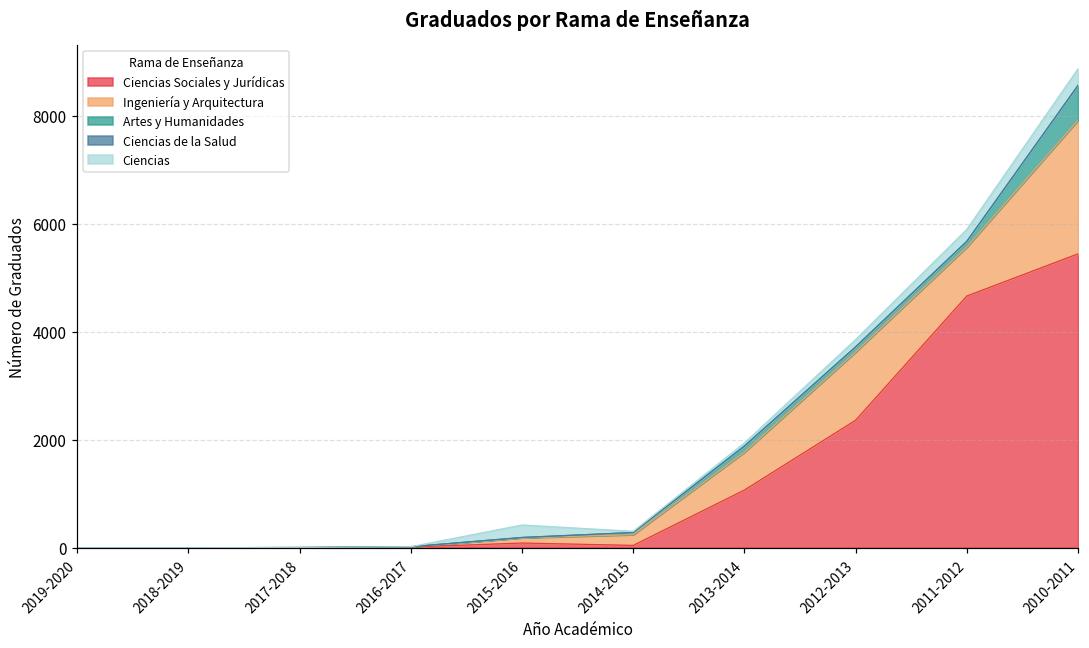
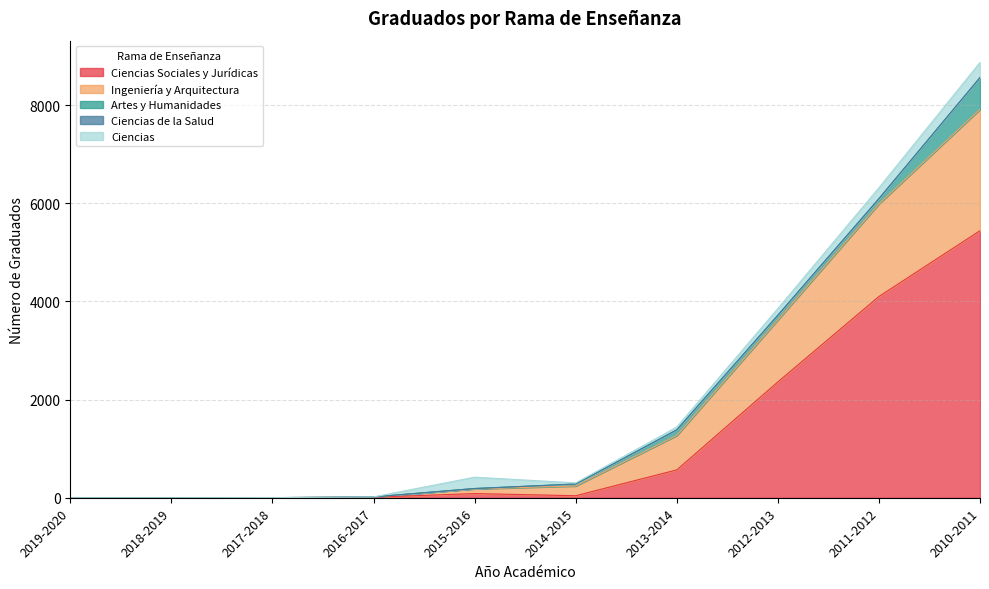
Ciencias Sociales y Jurídicas, 2013-2014: 1100 -> 600
Ciencias Sociales y Jurídicas, 2011-2012: 4700 -> 4100
Ingeniería y Arquitectura, 2011-2012: 900 -> 1900
